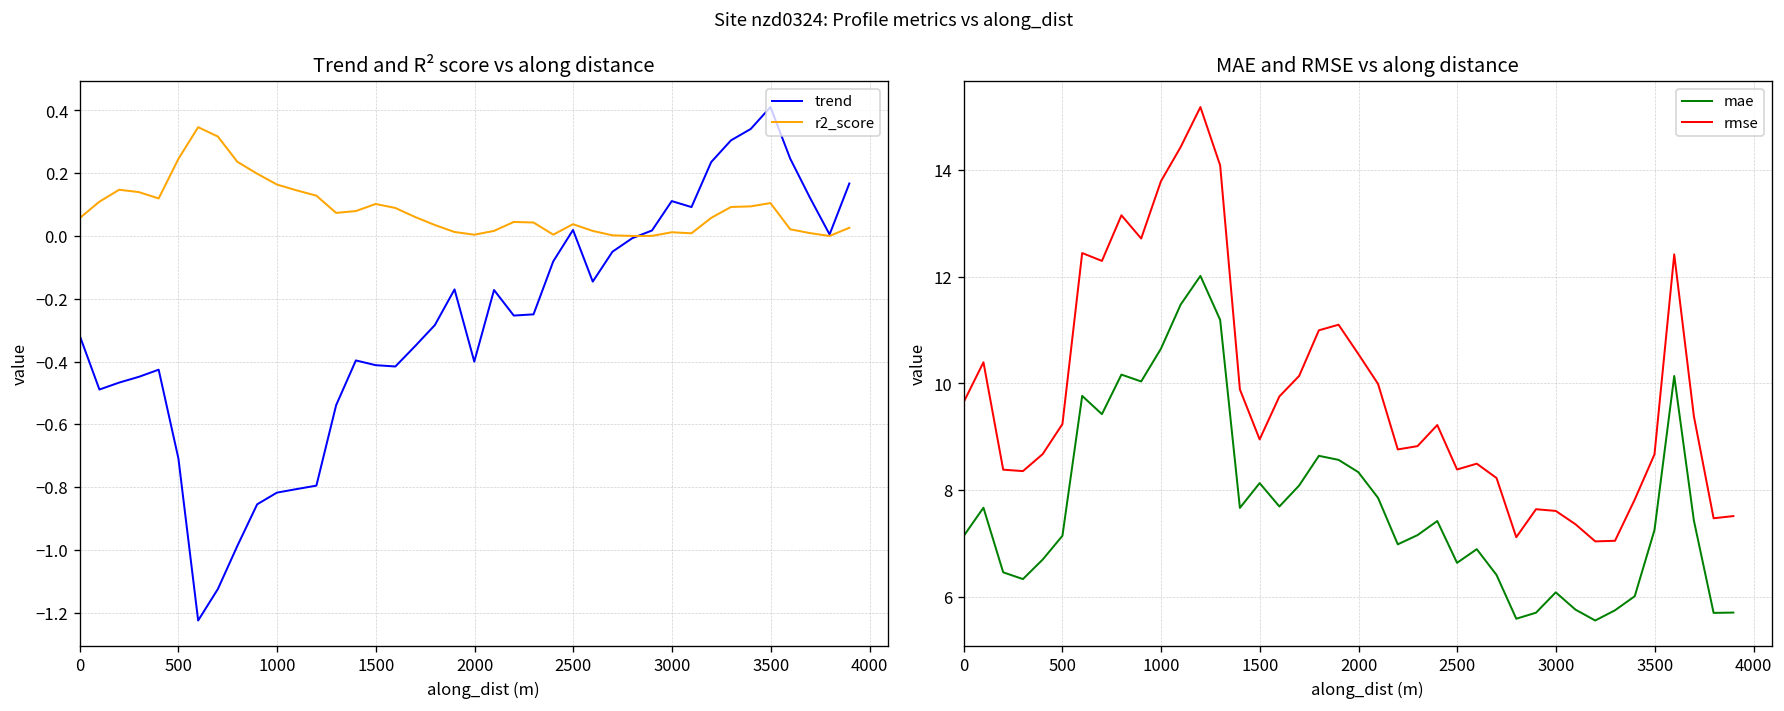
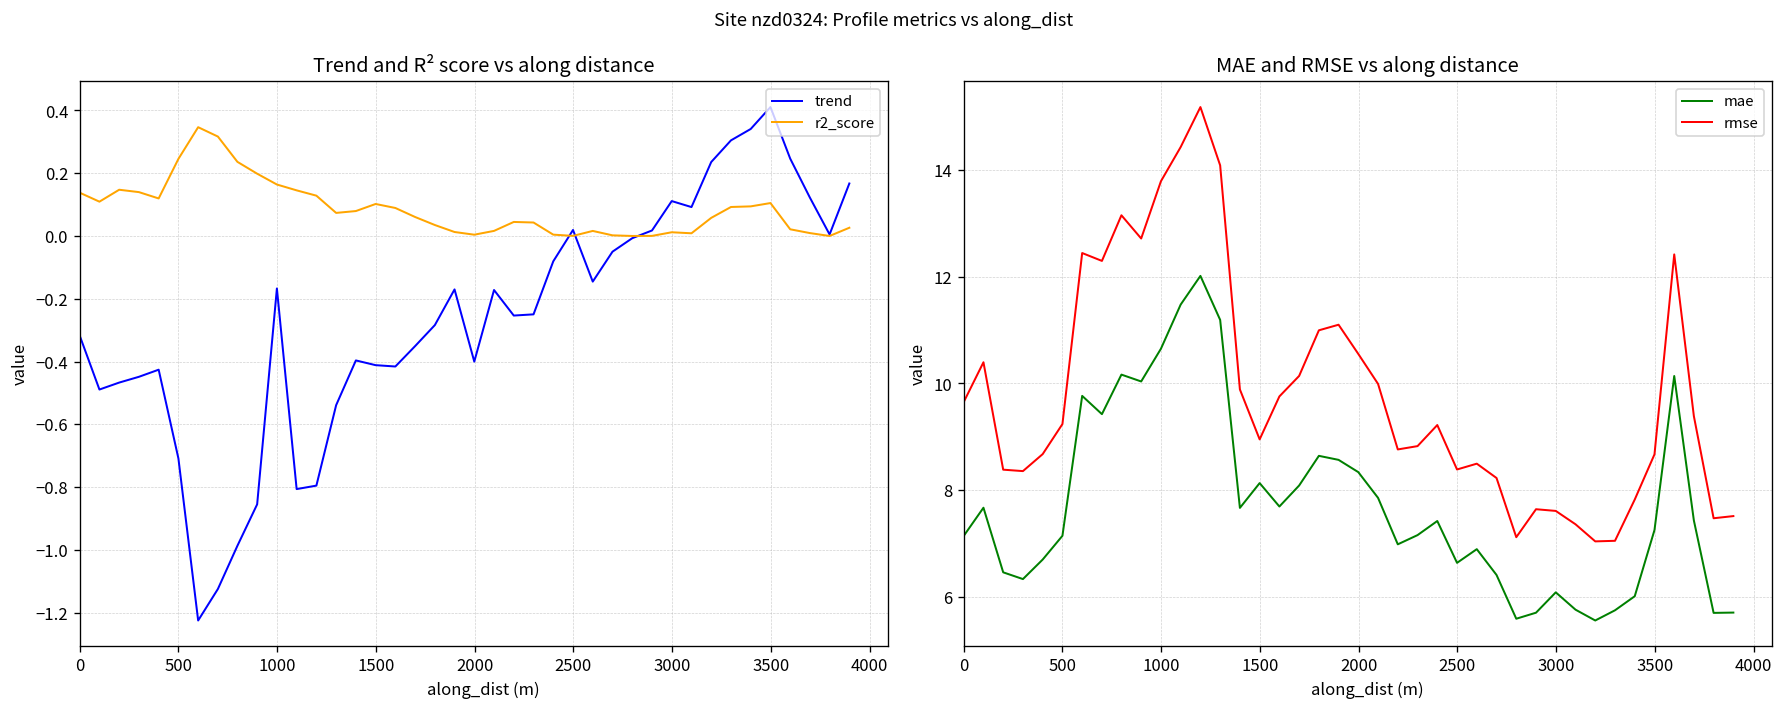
Trend and R² score vs along distance, r2_score, 0: 0.06 -> 0.14
Trend and R² score vs along distance, trend, 1000: -0.82 -> -0.17
Trend and R² score vs along distance, r2_score, 2500: 0.04 -> 0.00
